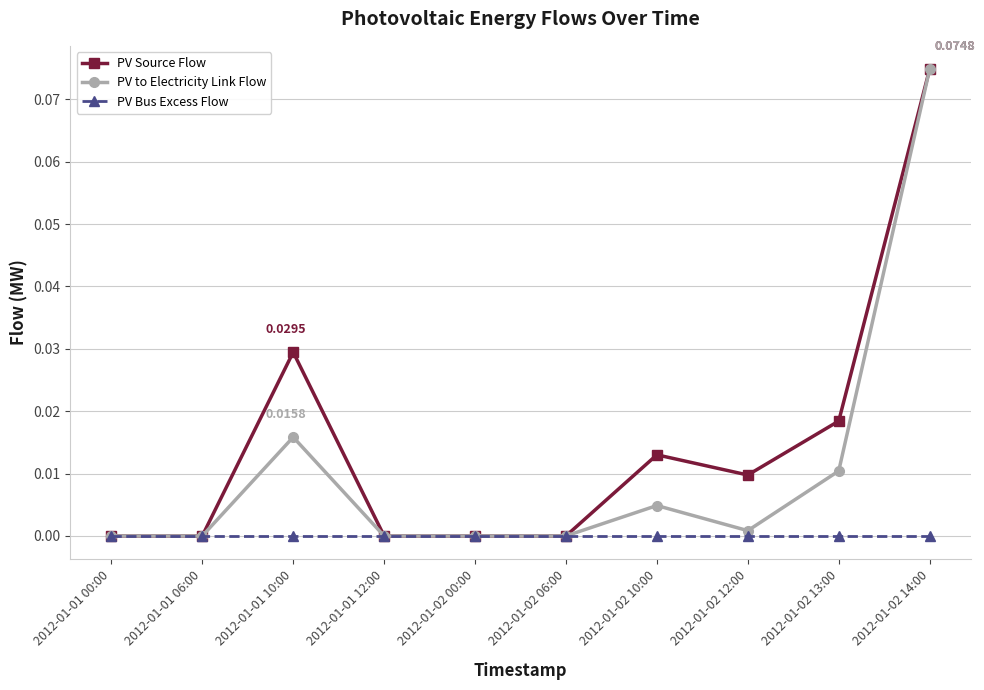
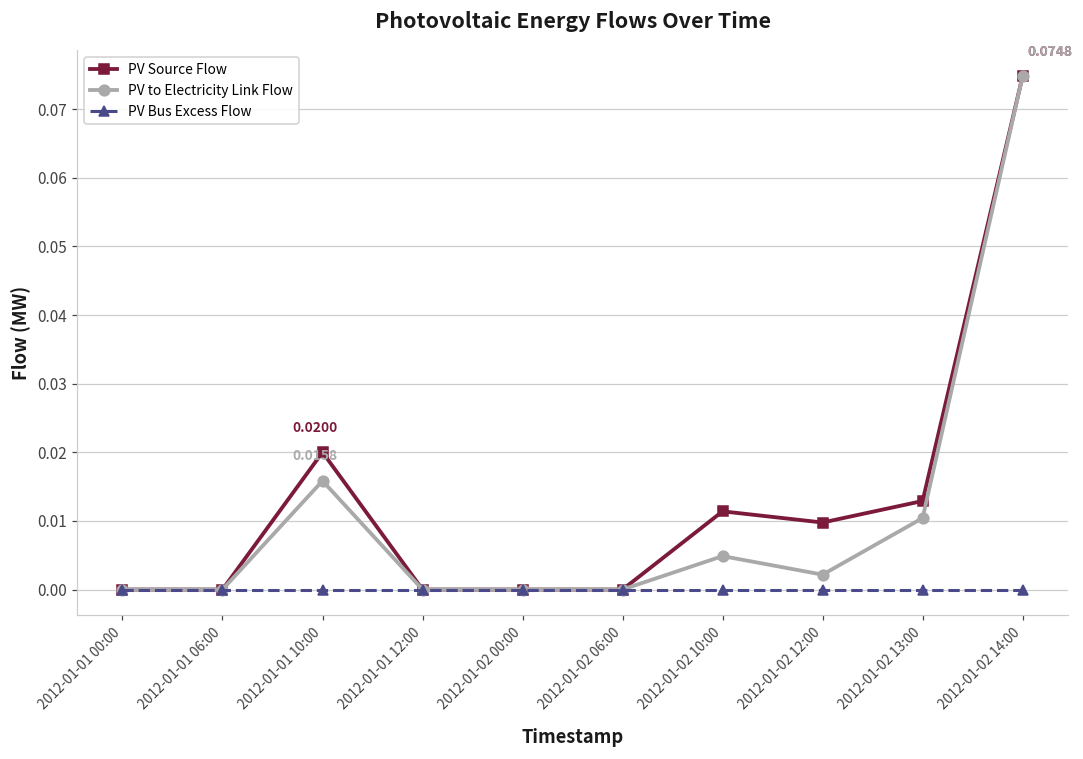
PV Source Flow, 2012-01-01 10:00: 0.0295 -> 0.0200
PV Source Flow, 2012-01-02 10:00: 0.013 -> 0.011
PV to Electricity Link Flow, 2012-01-02 12:00: 0.001 -> 0.002
PV Source Flow, 2012-01-02 13:00: 0.018 -> 0.013
